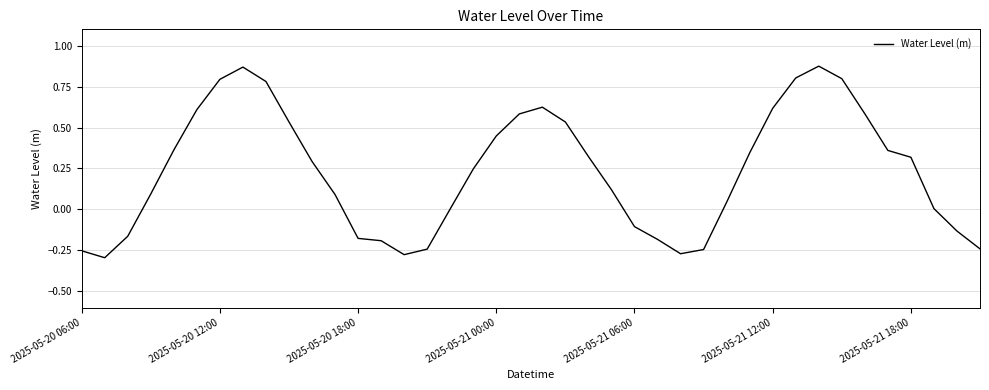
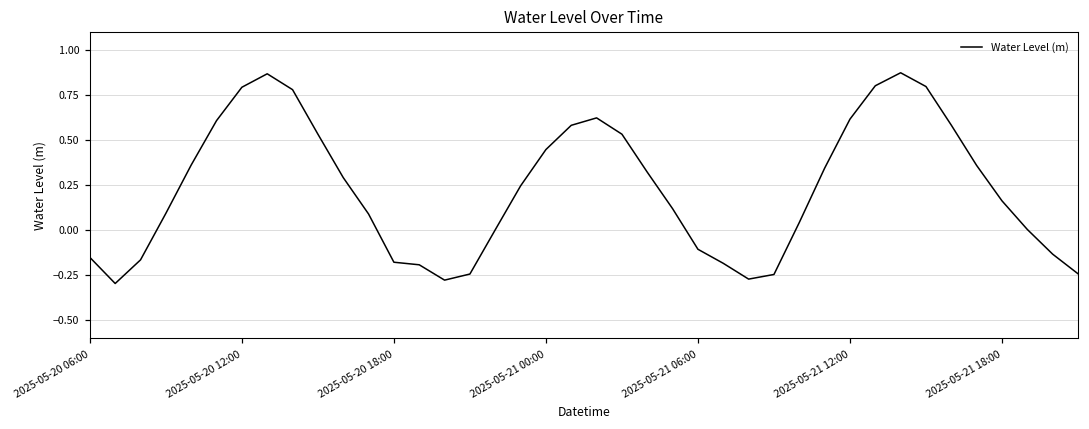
2025-05-20 06:00: -0.25 -> -0.15
2025-05-21 18:00: 0.32 -> 0.16
